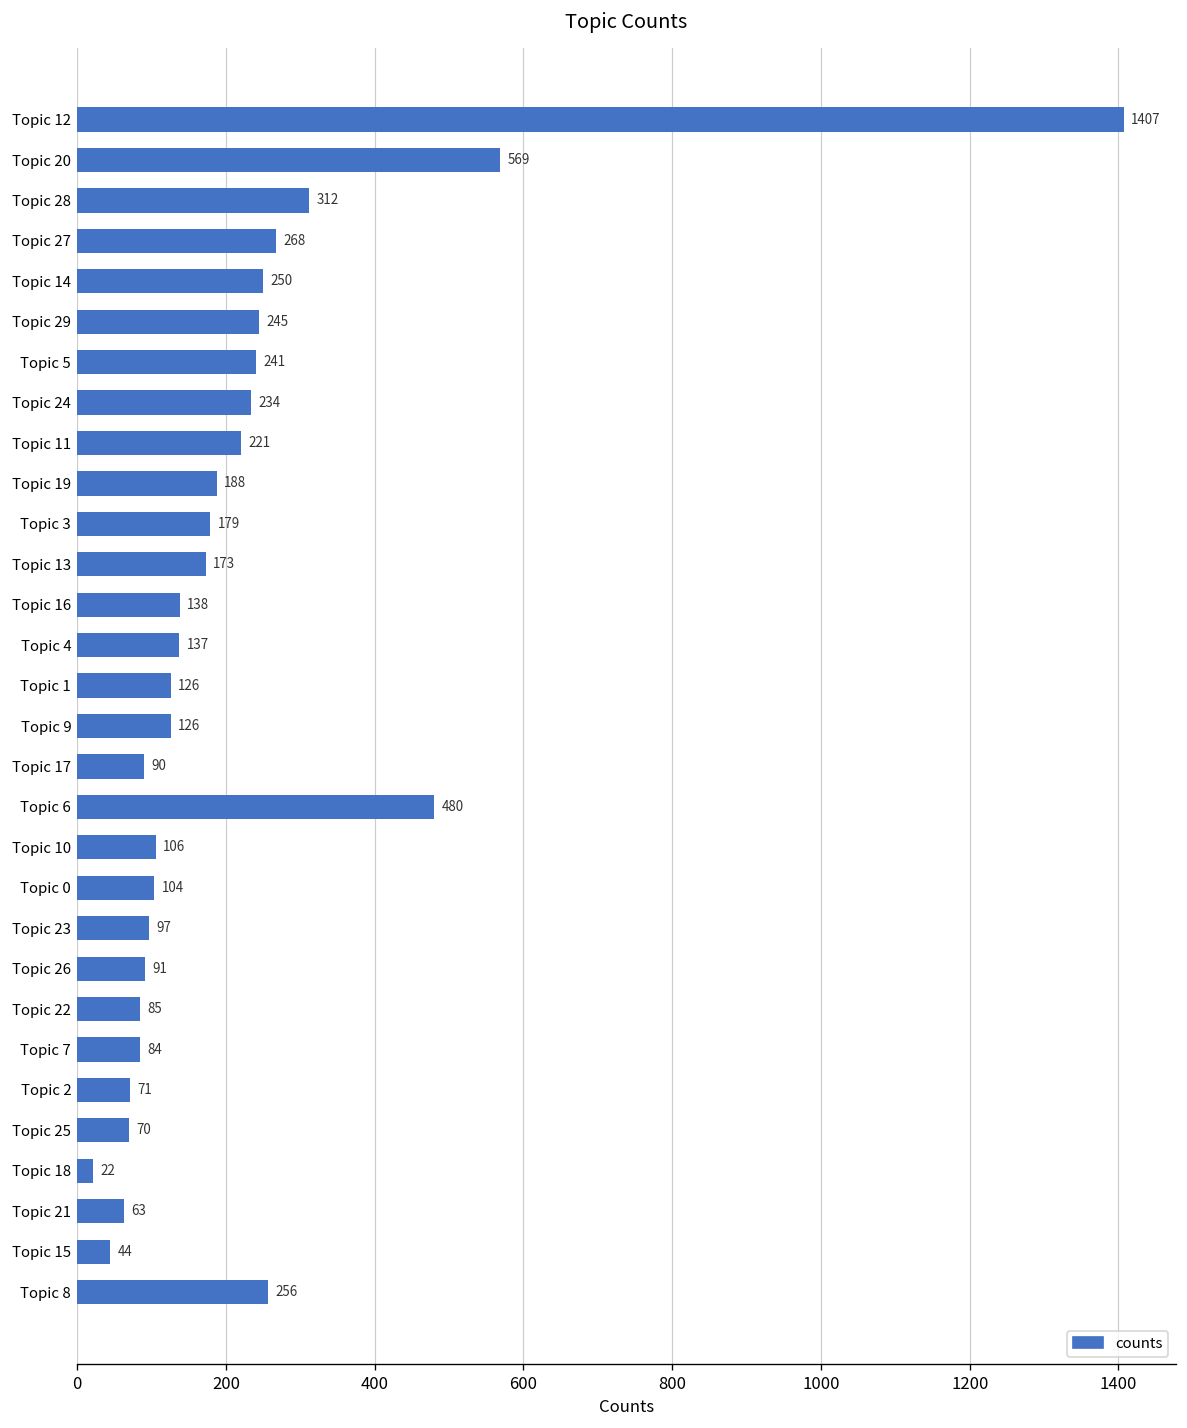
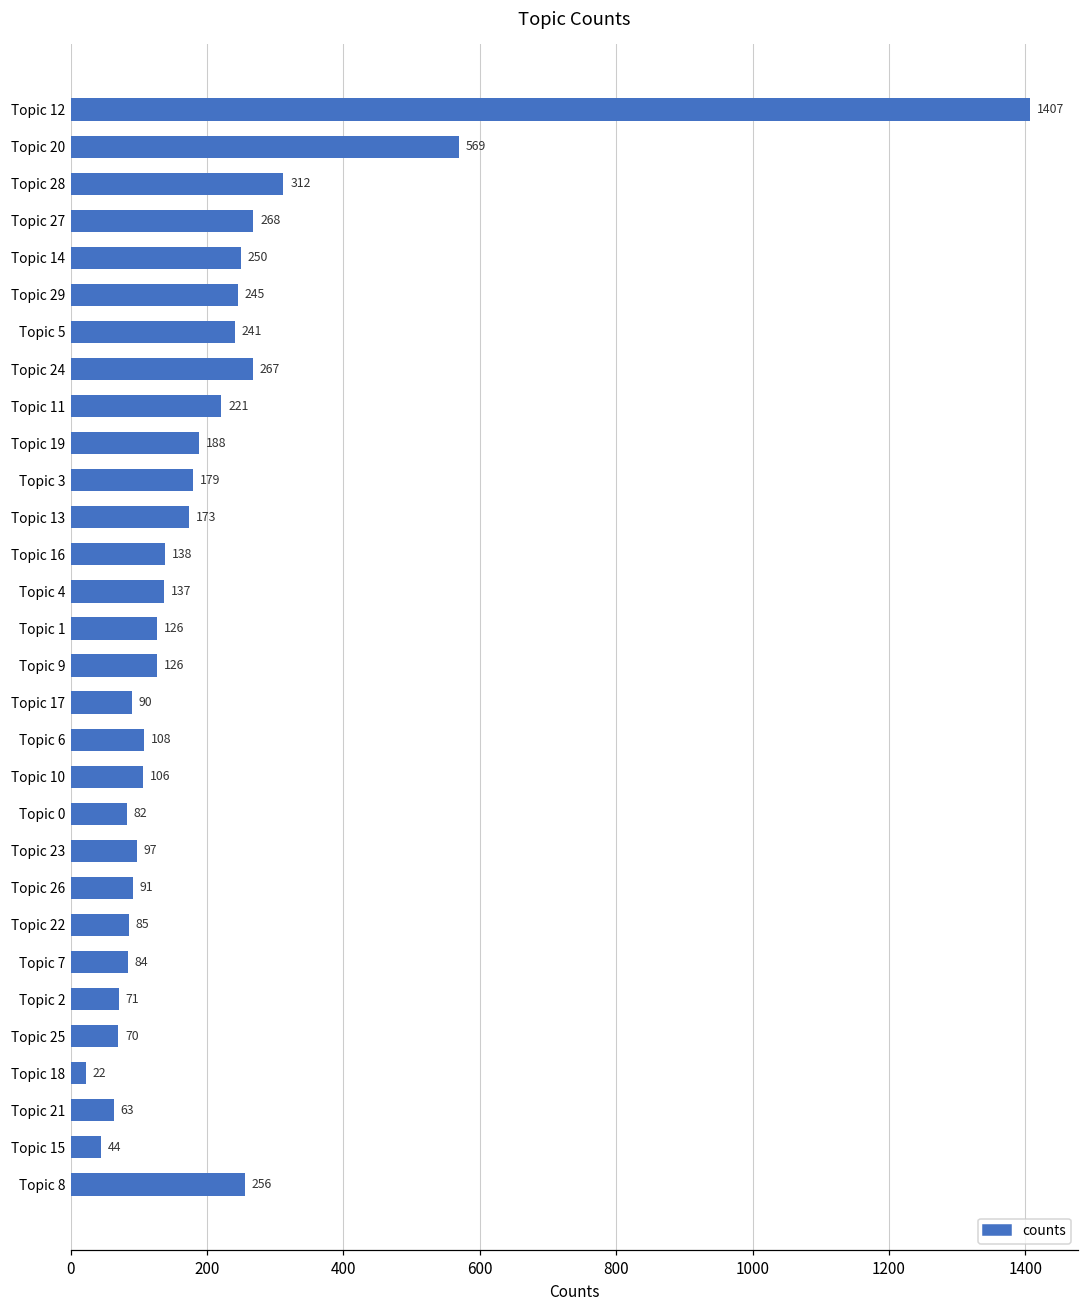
Topic 24: 234 -> 267
Topic 6: 480 -> 108
Topic 0: 104 -> 82
